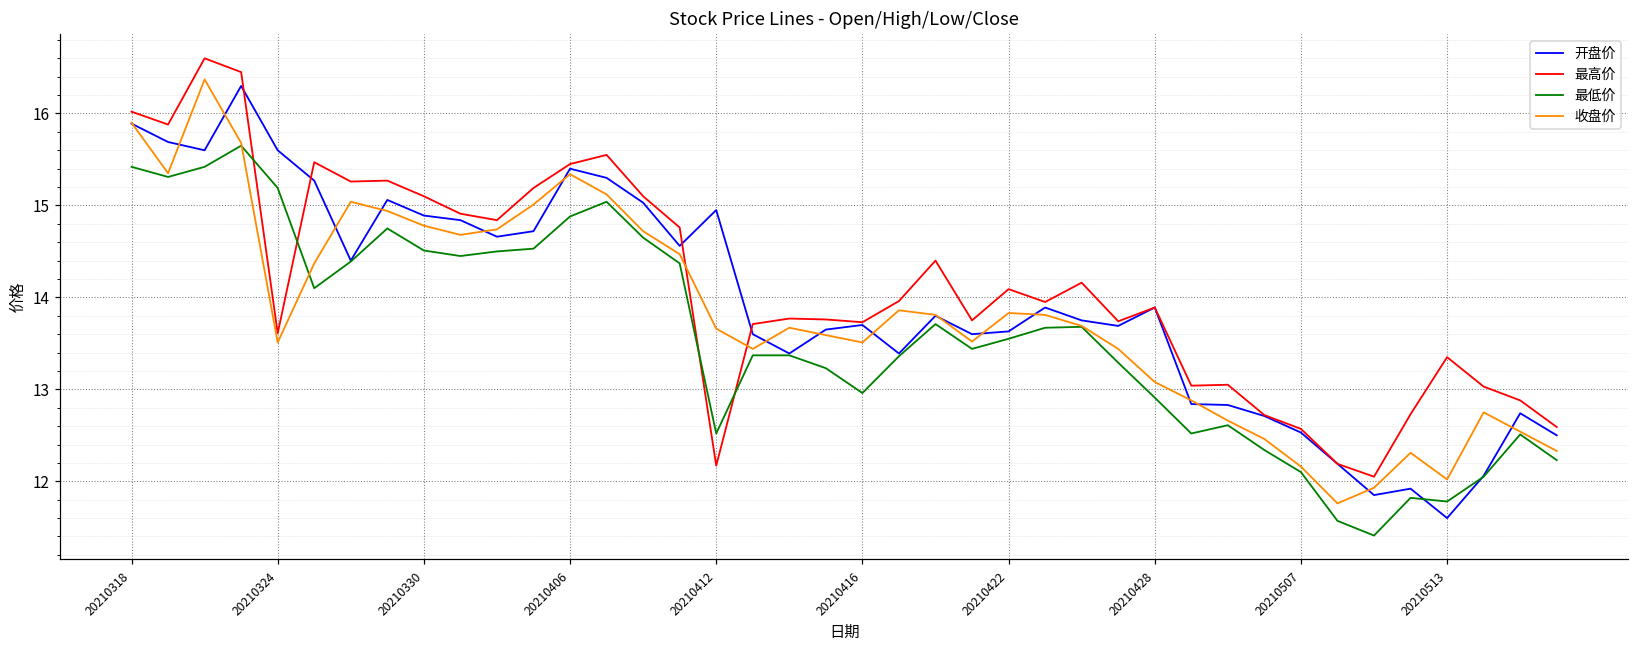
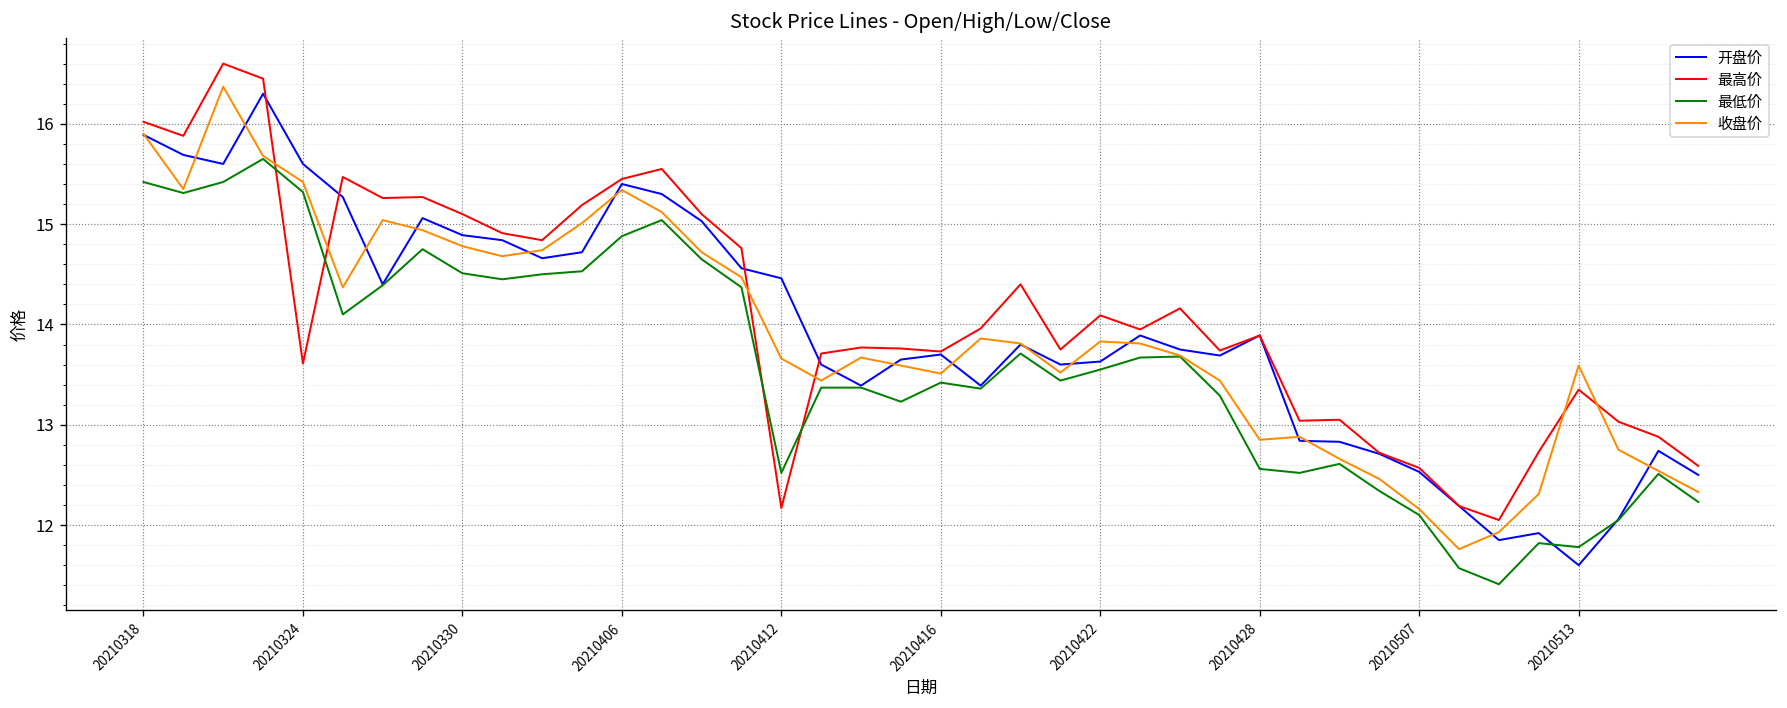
最低价, 20210324: 15.2 -> 15.3
收盘价, 20210324: 13.5 -> 15.4
开盘价, 20210412: 15.0 -> 14.5
最低价, 20210416: 13.0 -> 13.4
最低价, 20210428: 12.9 -> 12.6
收盘价, 20210428: 13.1 -> 12.9
收盘价, 20210513: 12.0 -> 13.6
